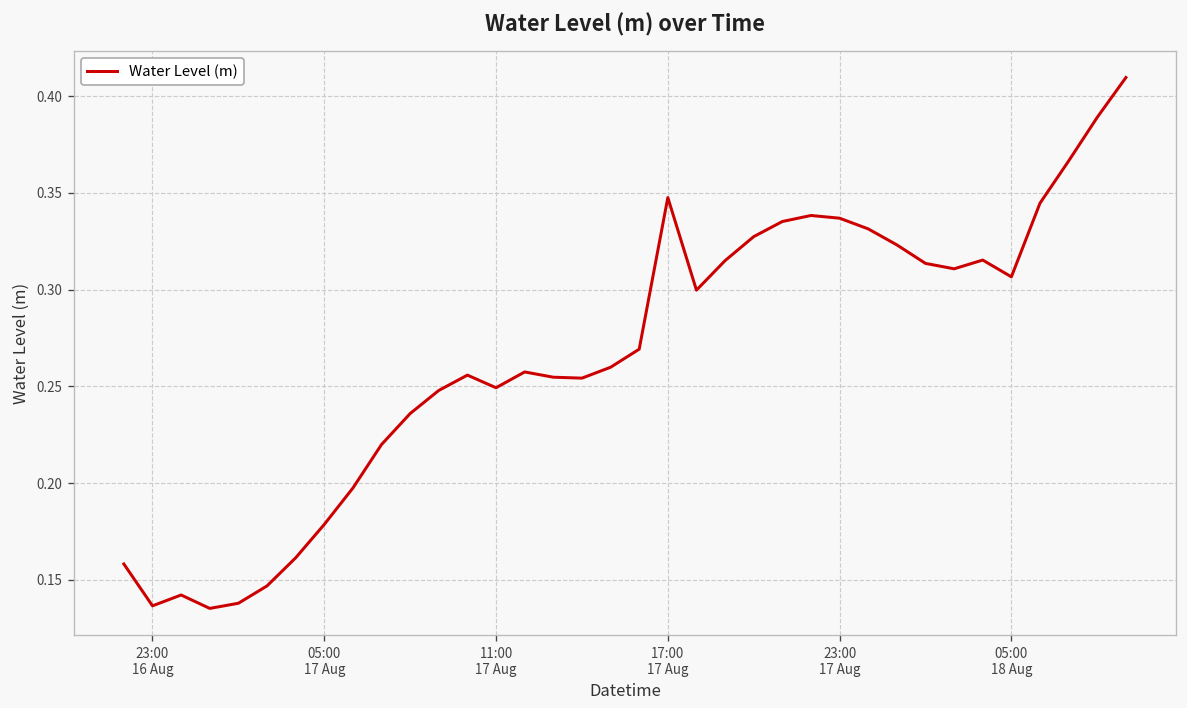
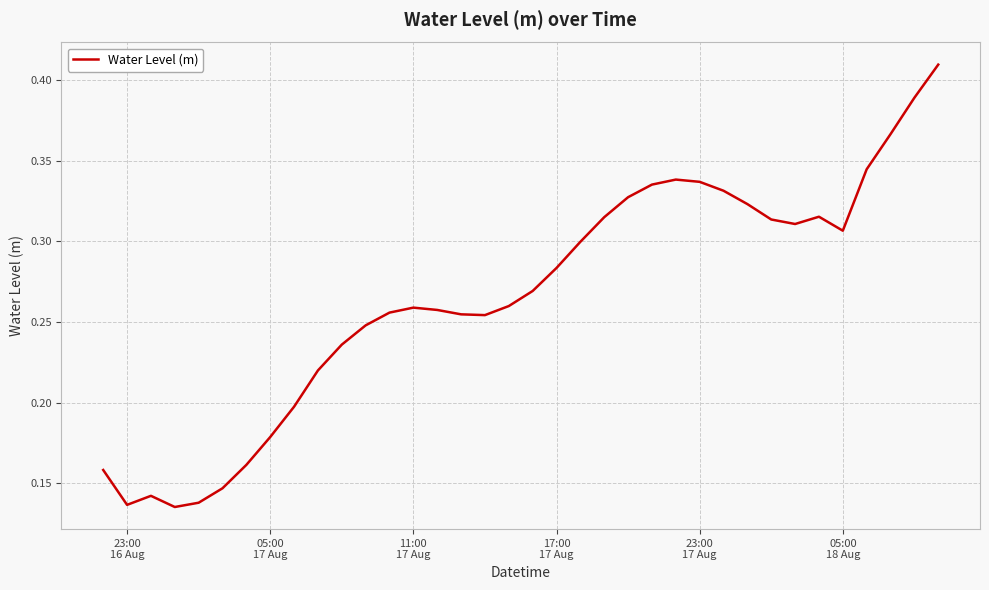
11:00 17 Aug: 0.249 -> 0.259
17:00 17 Aug: 0.348 -> 0.283
